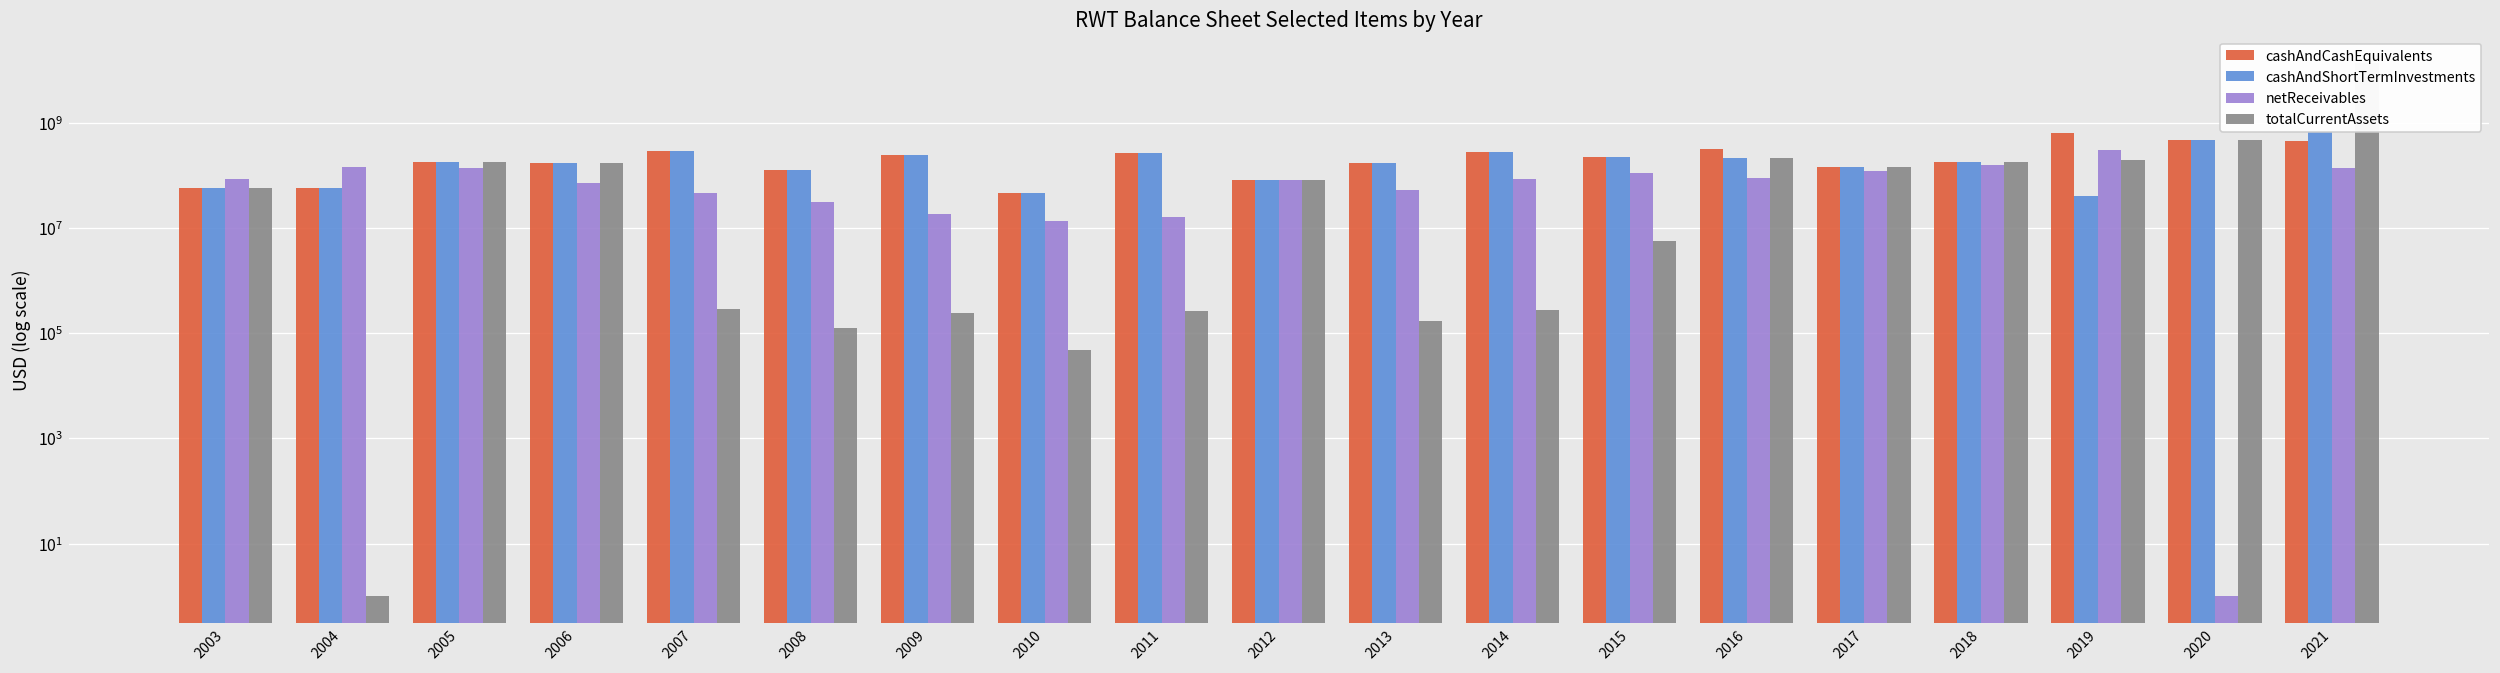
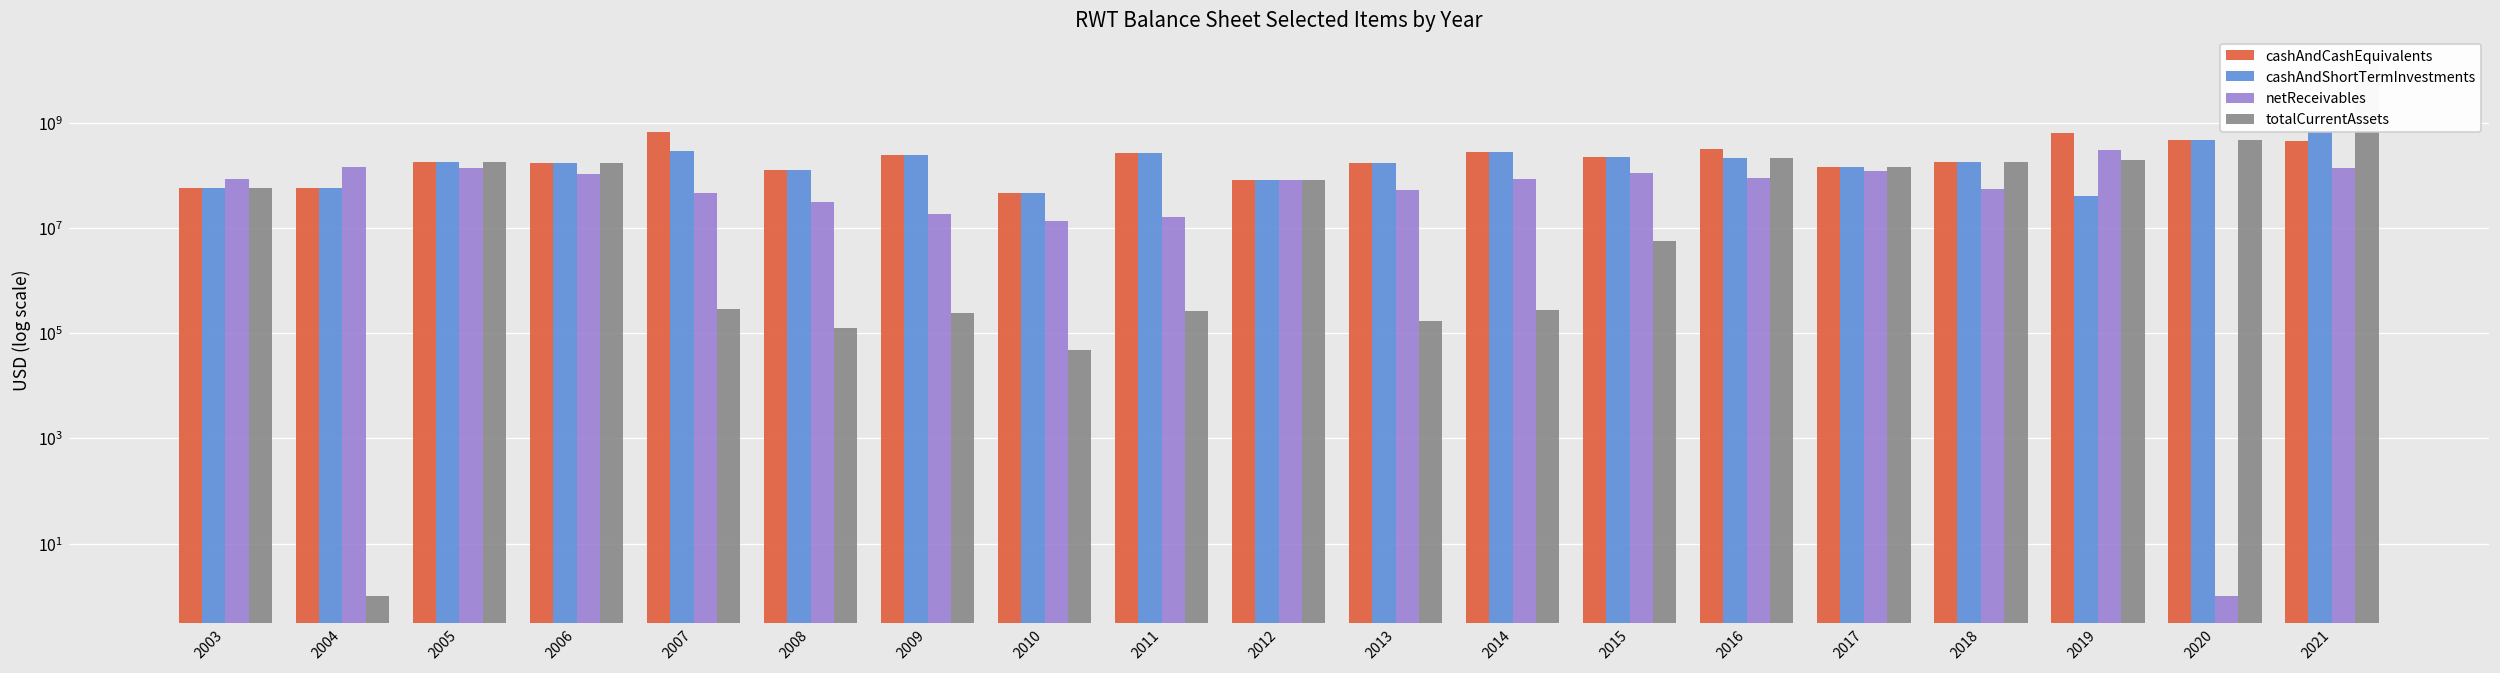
netReceivables, 2006: 70000000 -> 110000000
cashAndCashEquivalents, 2007: 300000000 -> 700000000
netReceivables, 2018: 150000000 -> 50000000
